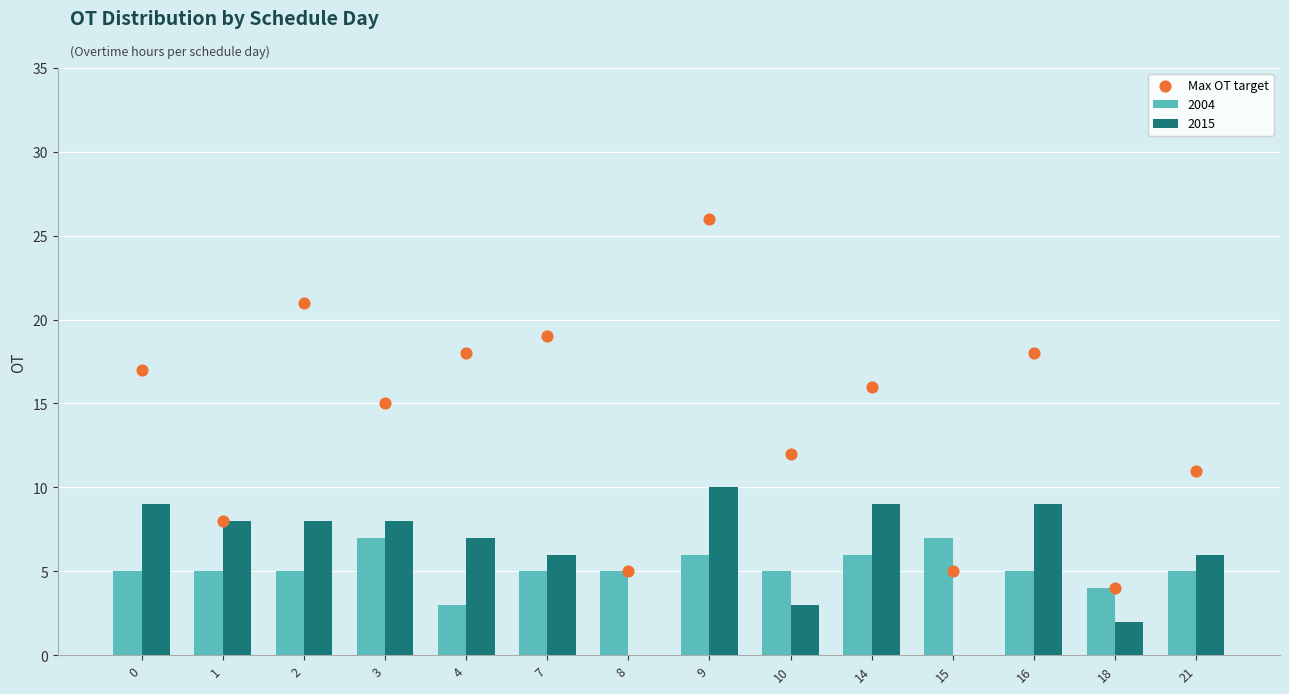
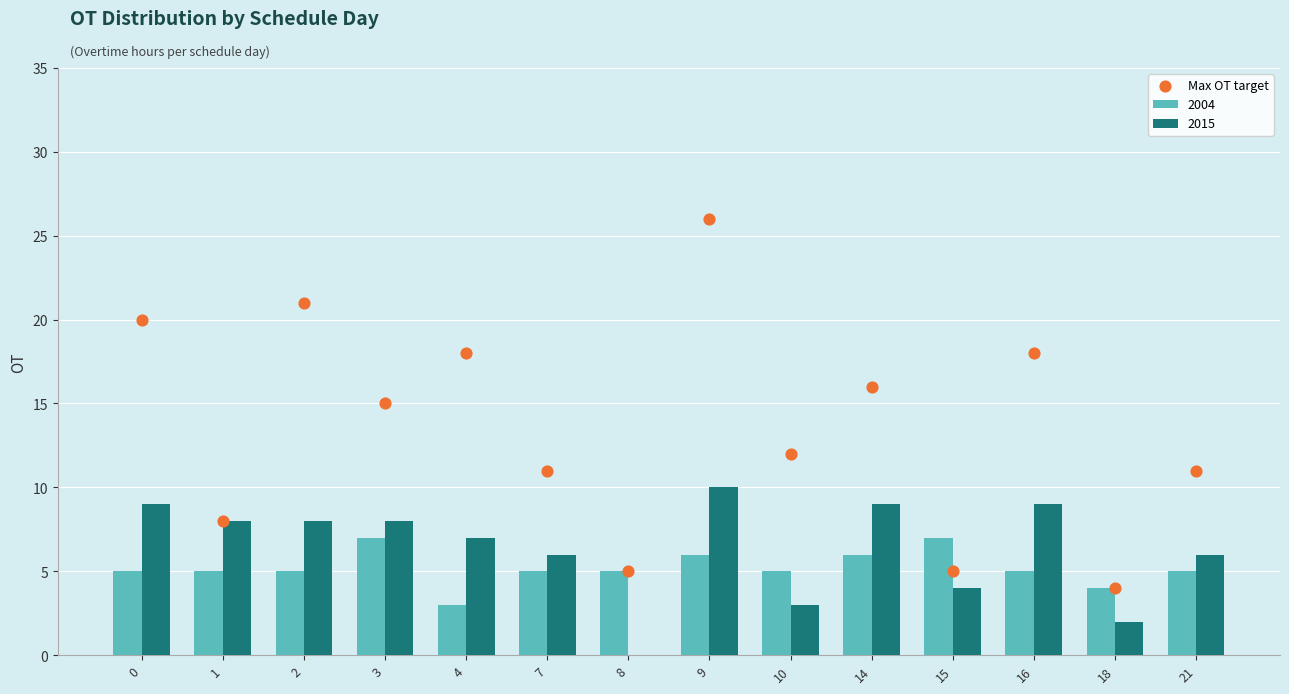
Max OT target, 0: 17 -> 20
Max OT target, 7: 19 -> 11
2015, 15: 0 -> 4
